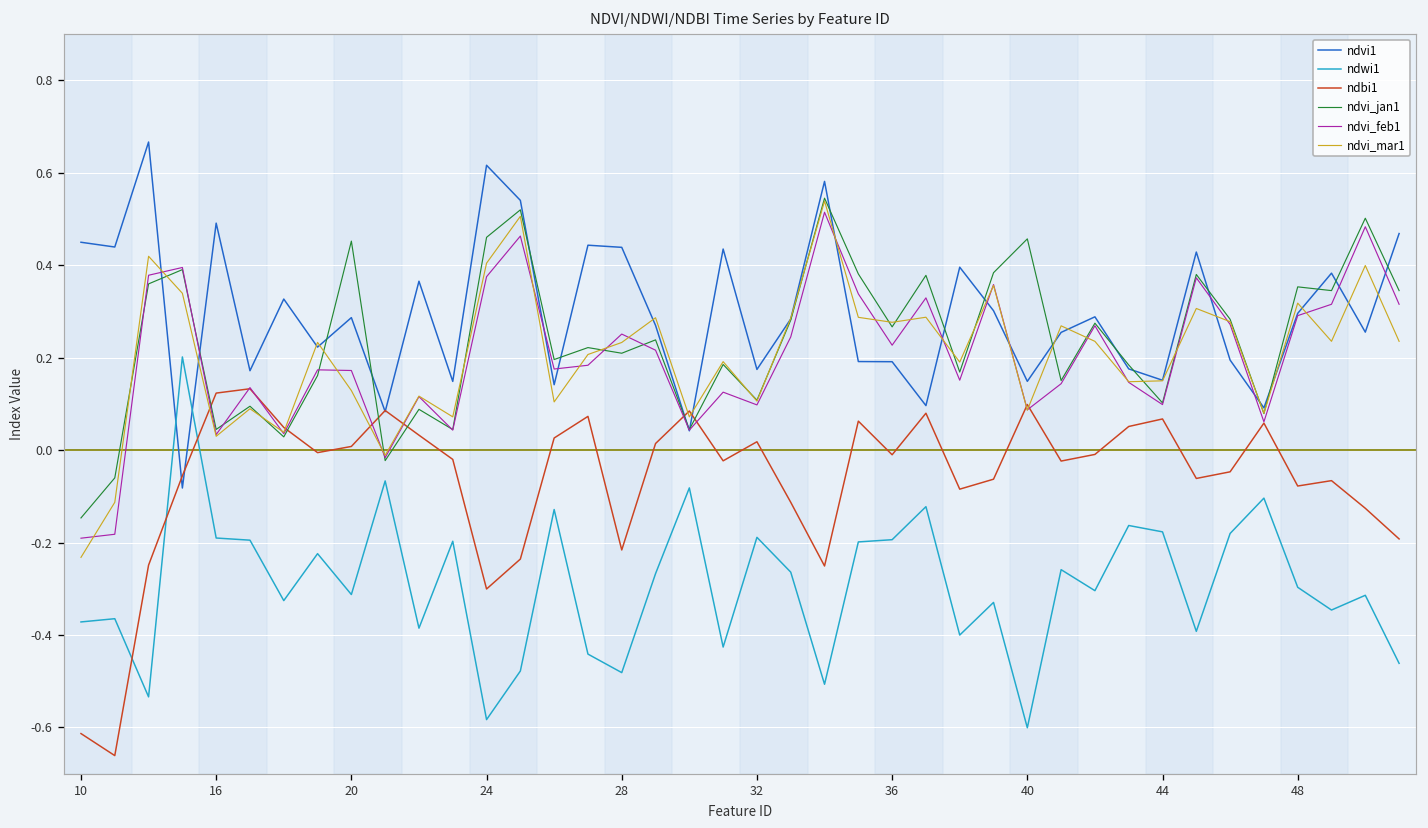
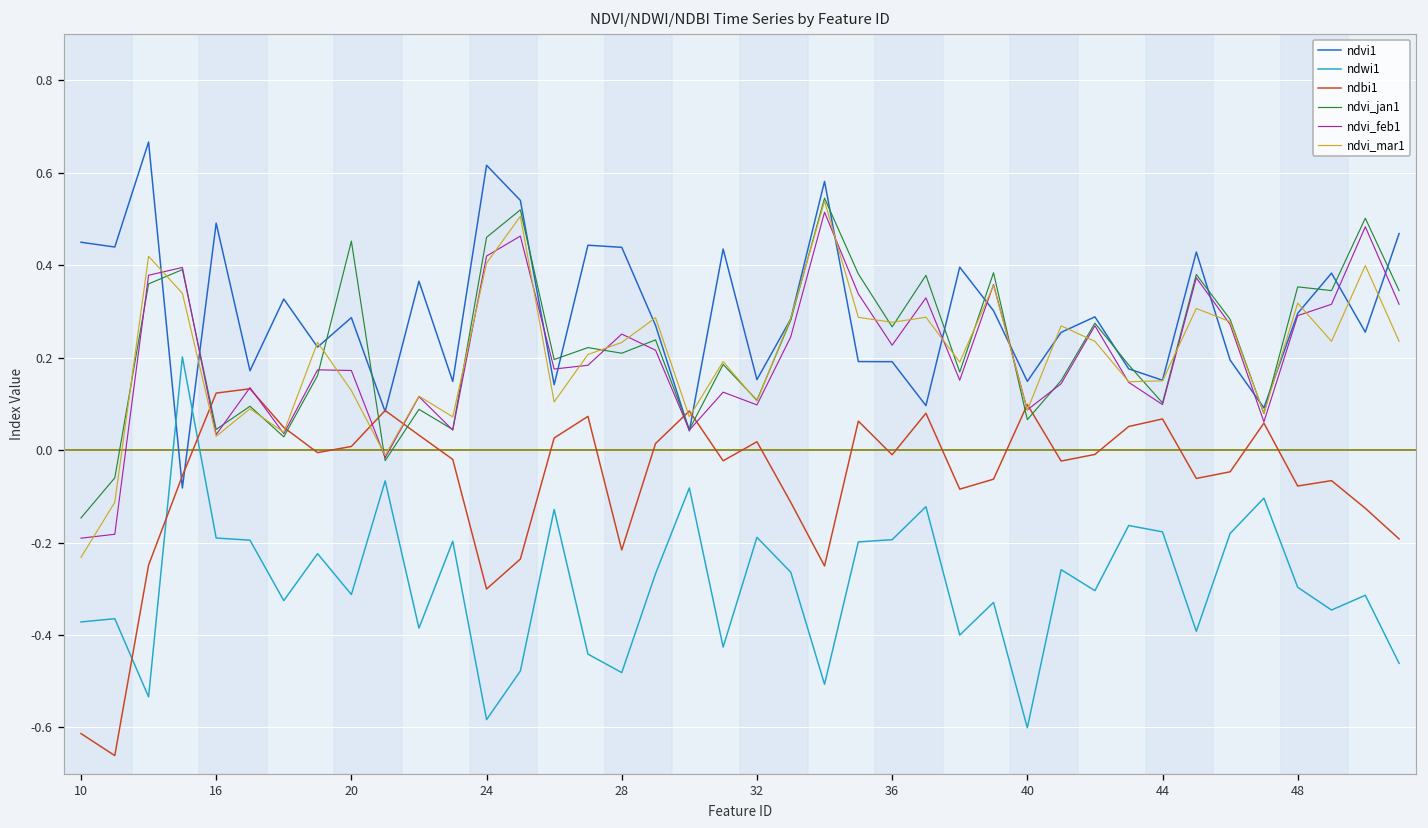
ndvi_feb1, 24: 0.38 -> 0.42
ndvi1, 32: 0.17 -> 0.15
ndvi_jan1, 40: 0.46 -> 0.07
